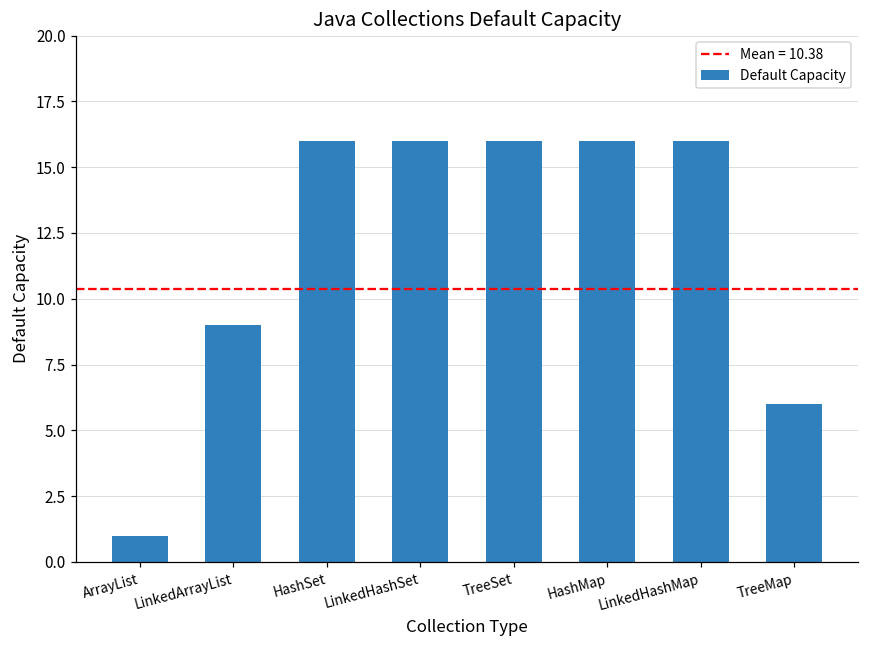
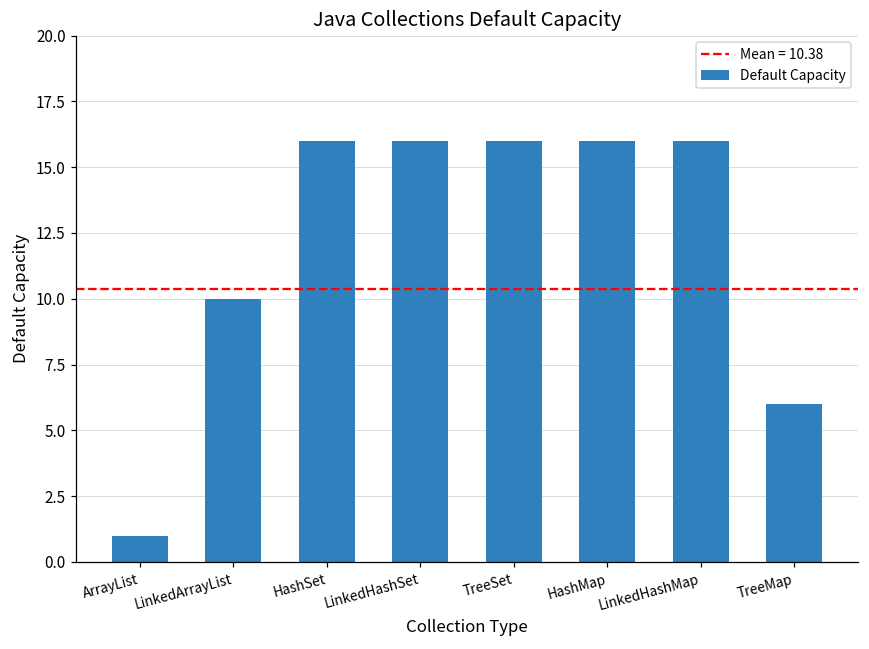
LinkedArrayList: 9 -> 10
